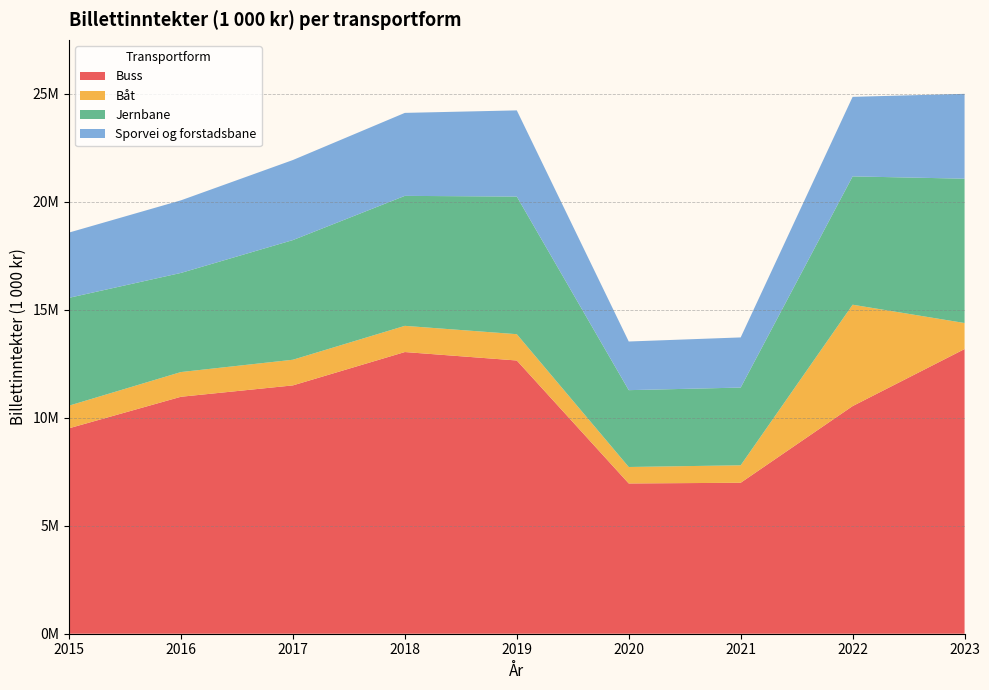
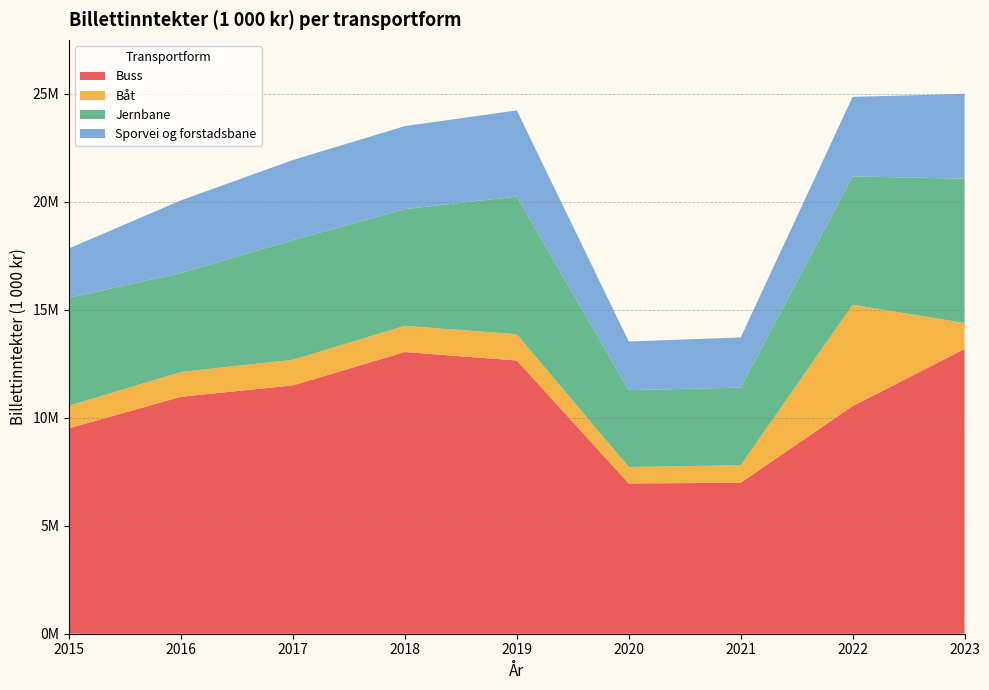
Sporvei og forstadsbane, 2015: 3000000 -> 2300000
Jernbane, 2018: 6000000 -> 5400000
